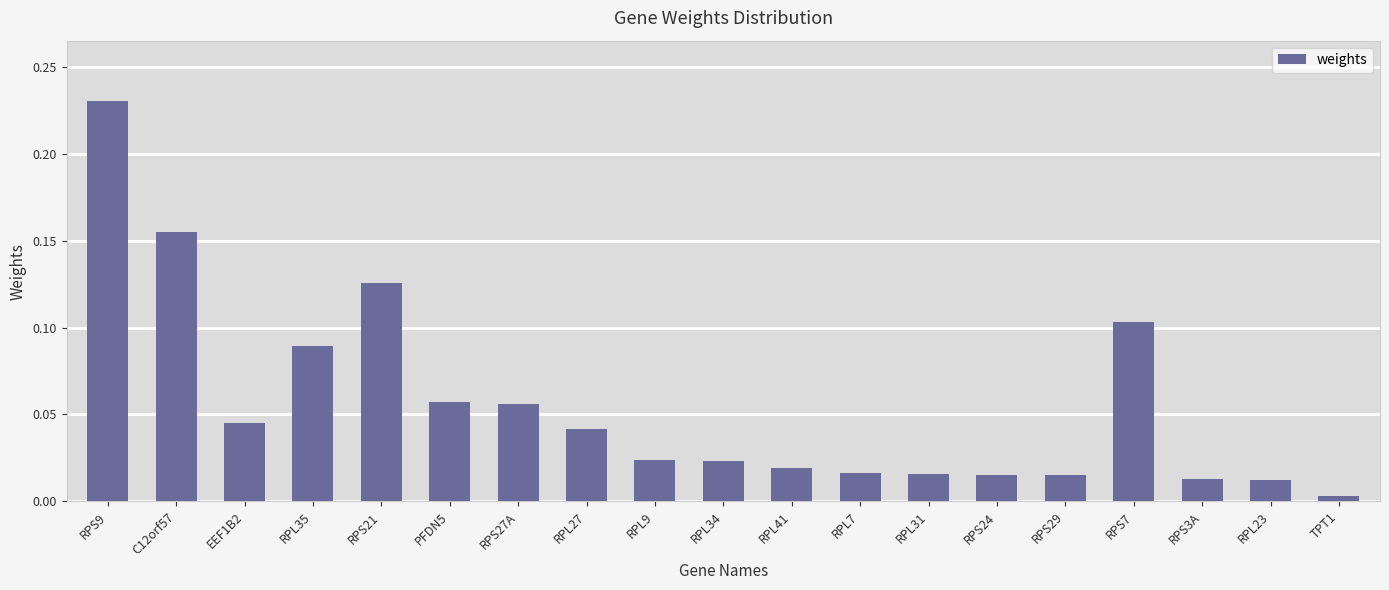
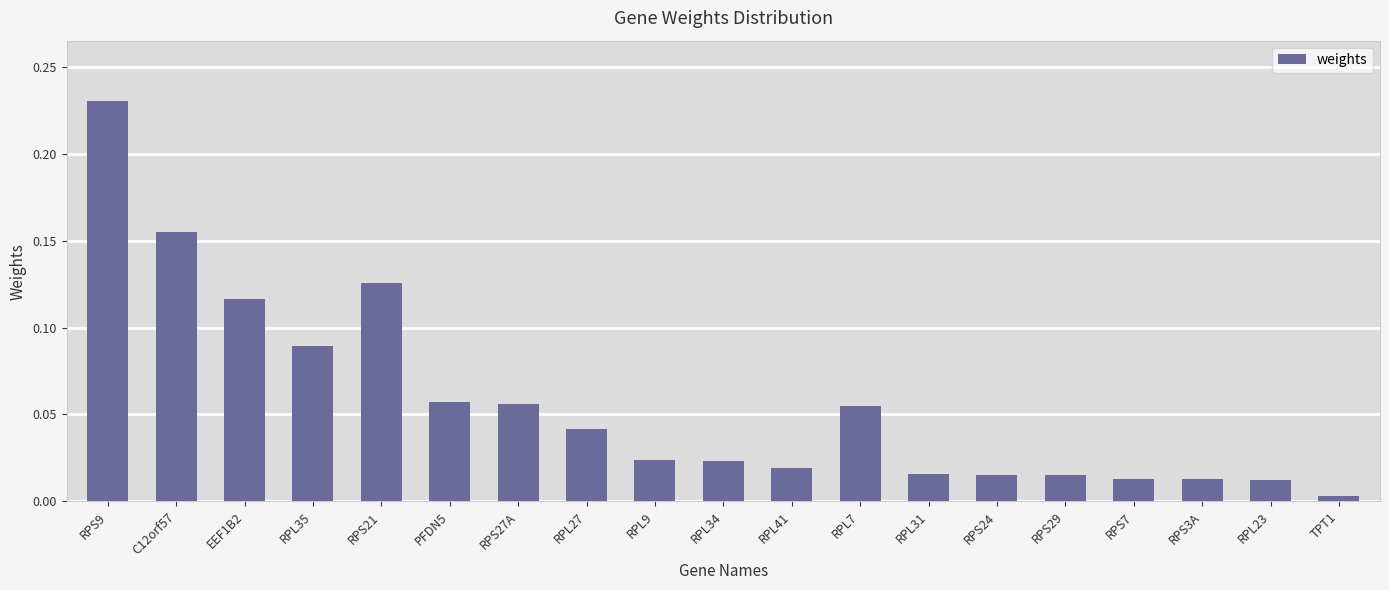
EEF1B2: 0.045 -> 0.116
RPL7: 0.017 -> 0.055
RPS7: 0.103 -> 0.013
